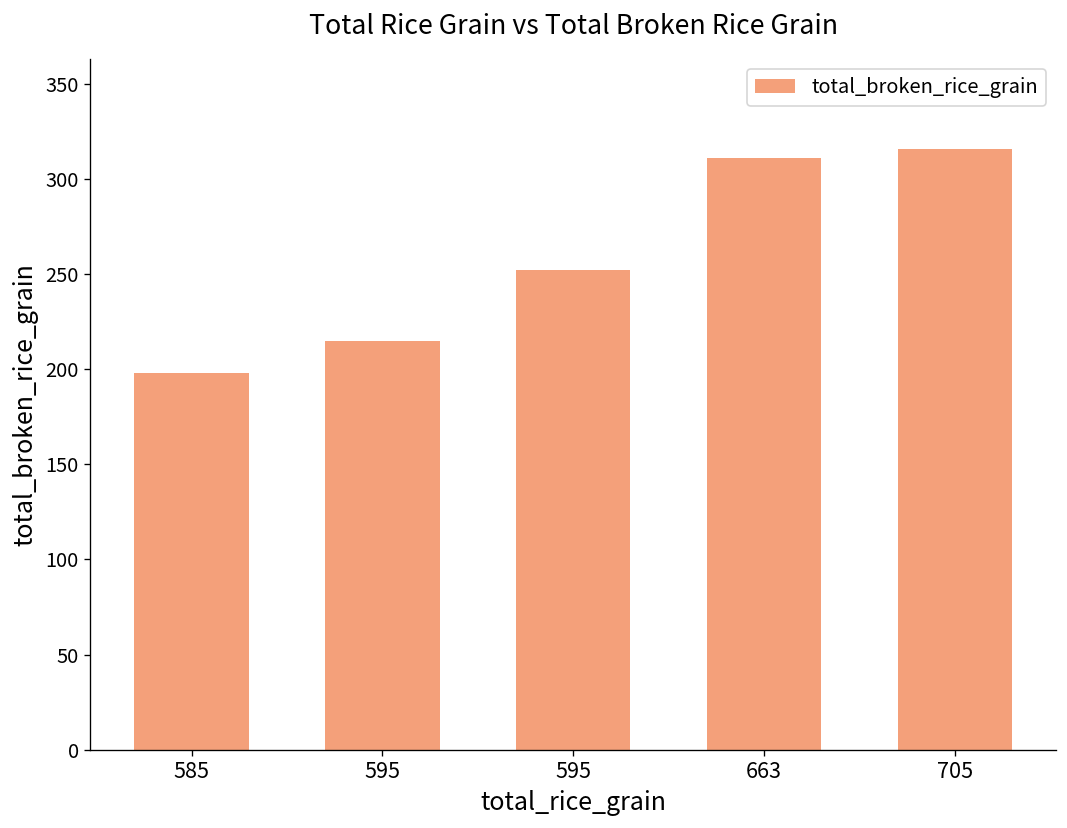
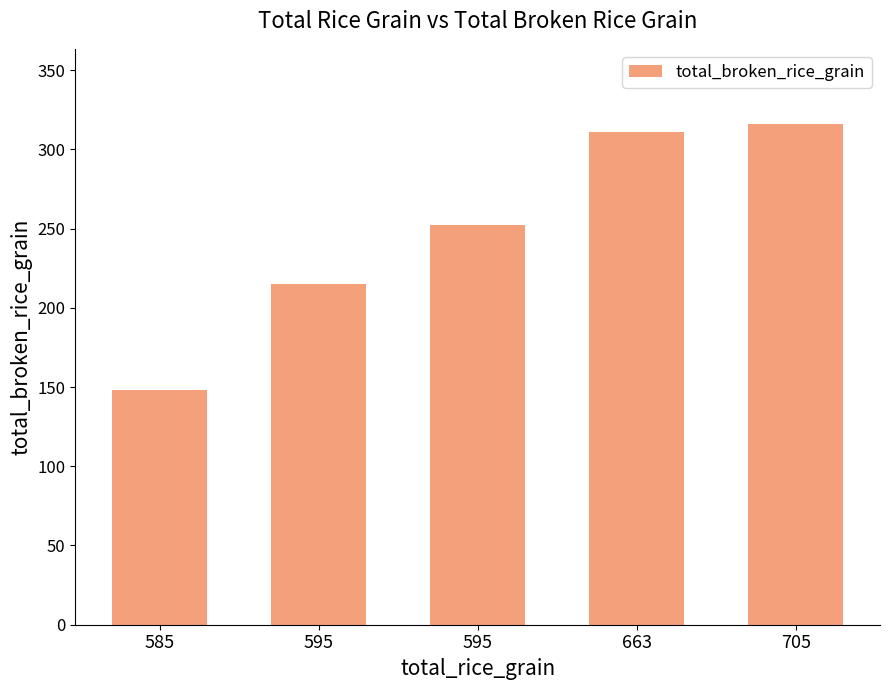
585: 198 -> 148
